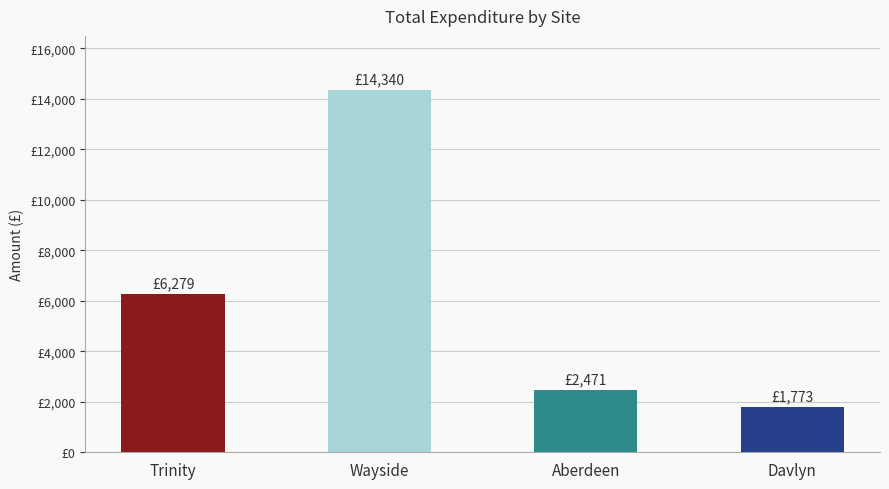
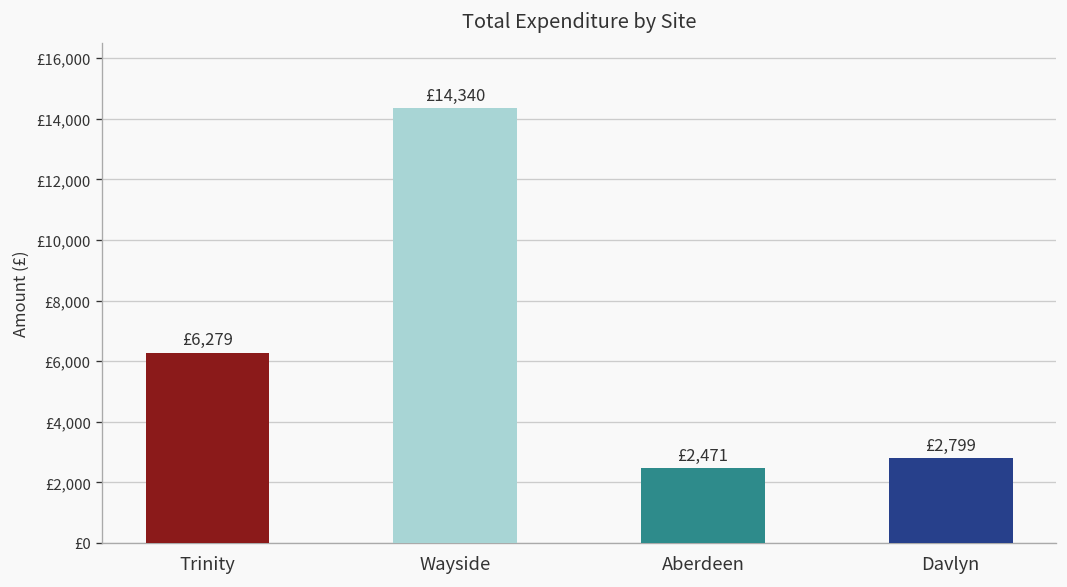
Davlyn: £1,773 -> £2,799
